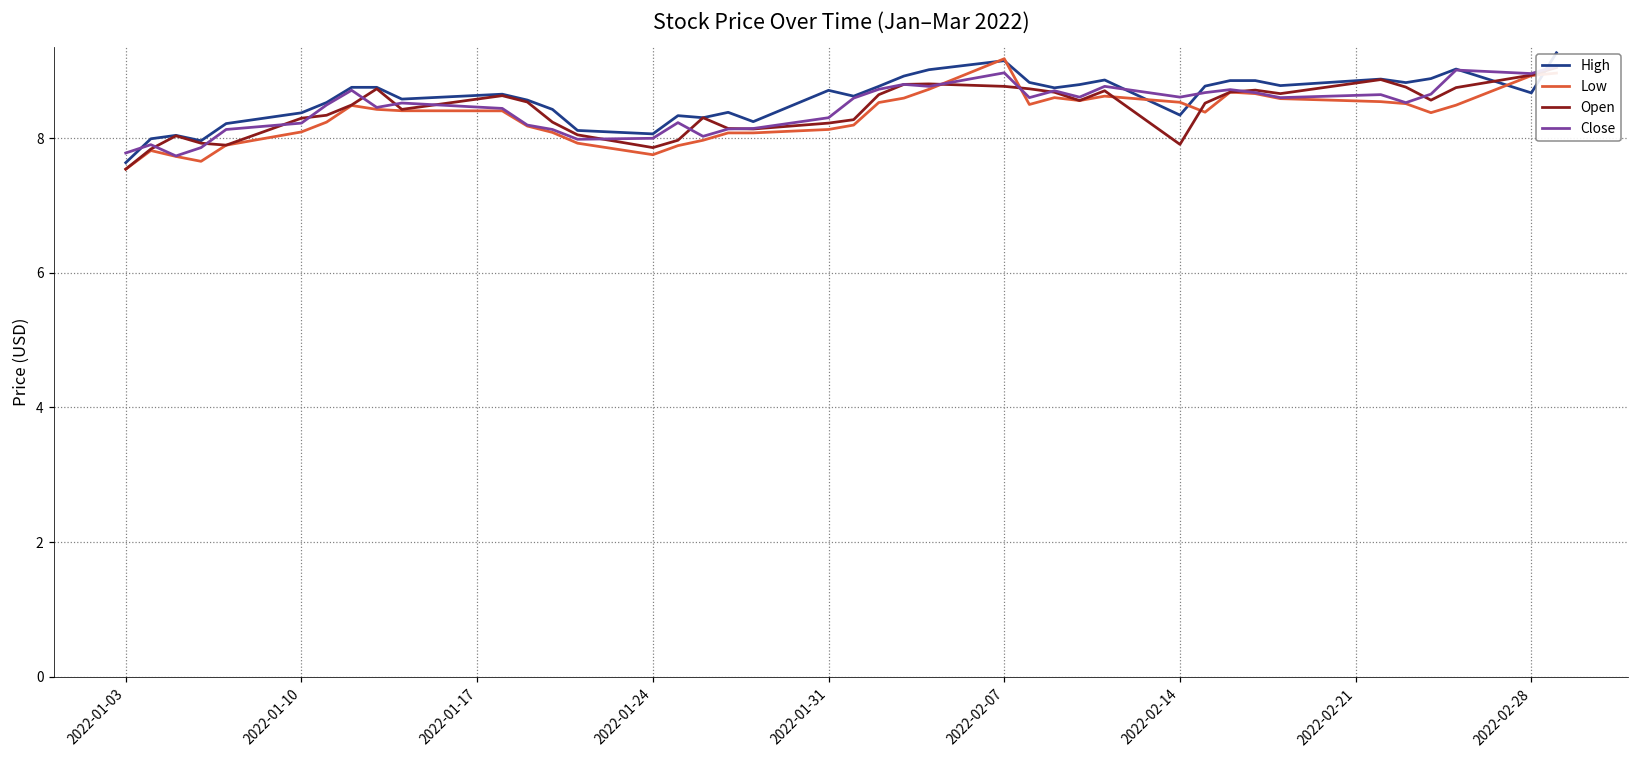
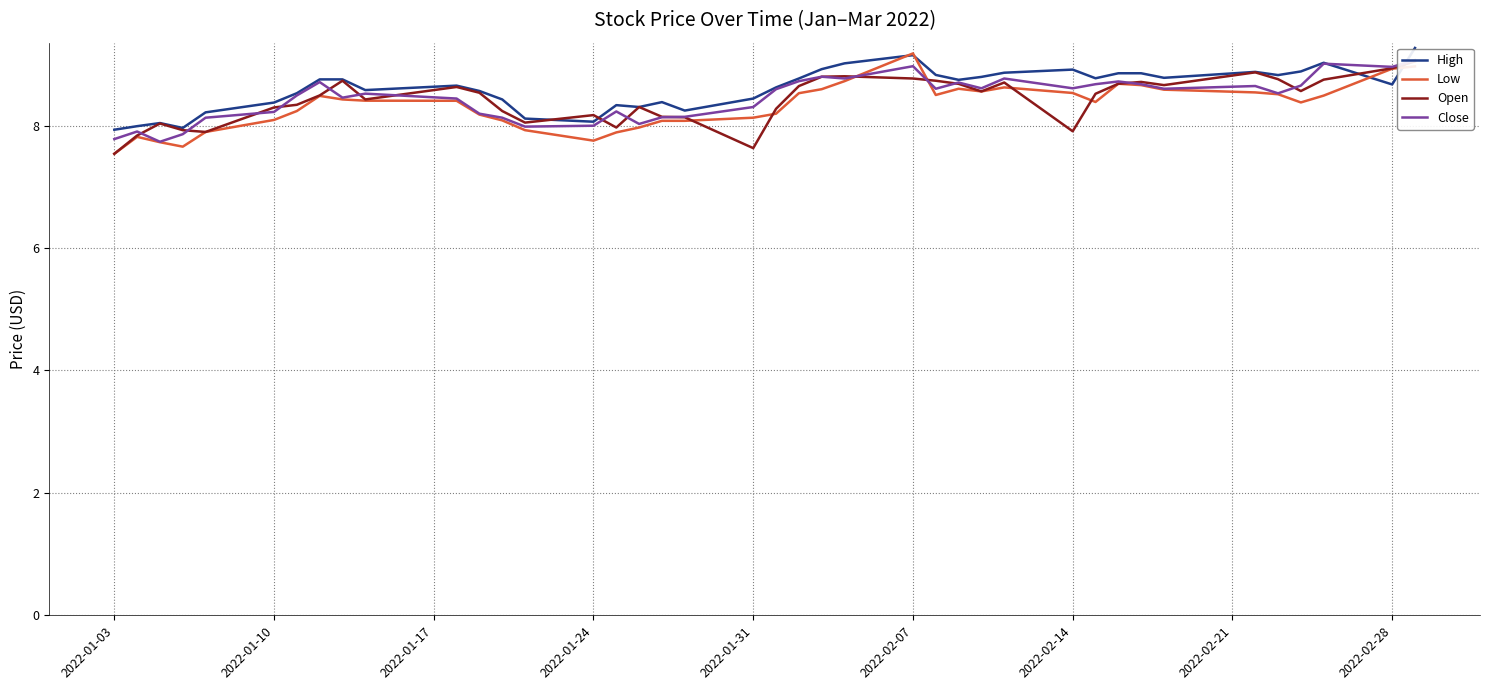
High, 2022-01-03: 7.6 -> 7.9
Open, 2022-01-24: 7.9 -> 8.2
High, 2022-01-31: 8.7 -> 8.4
Open, 2022-01-31: 8.2 -> 7.6
High, 2022-02-14: 8.3 -> 8.9
